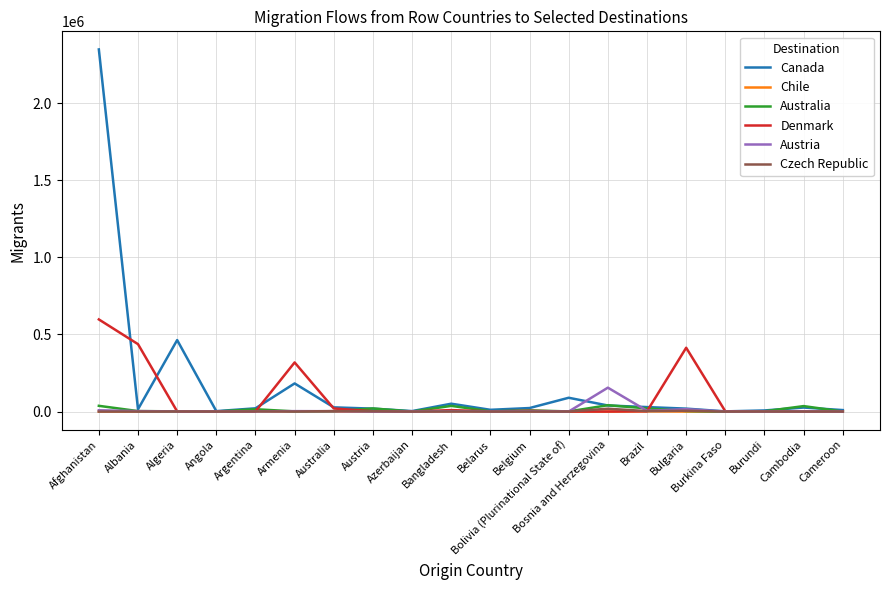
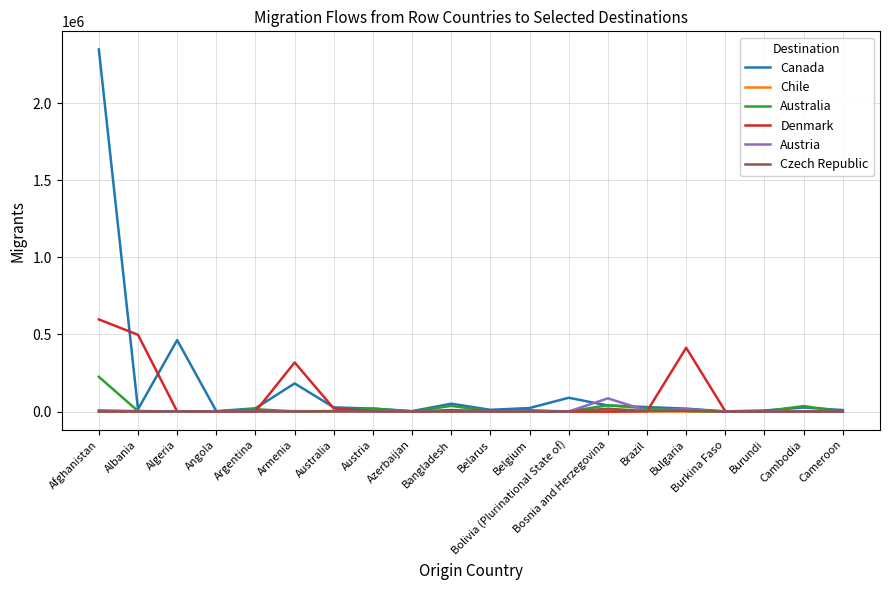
Australia, Afghanistan: 40000 -> 230000
Denmark, Albania: 440000 -> 500000
Austria, Bosnia and Herzegovina: 160000 -> 90000
